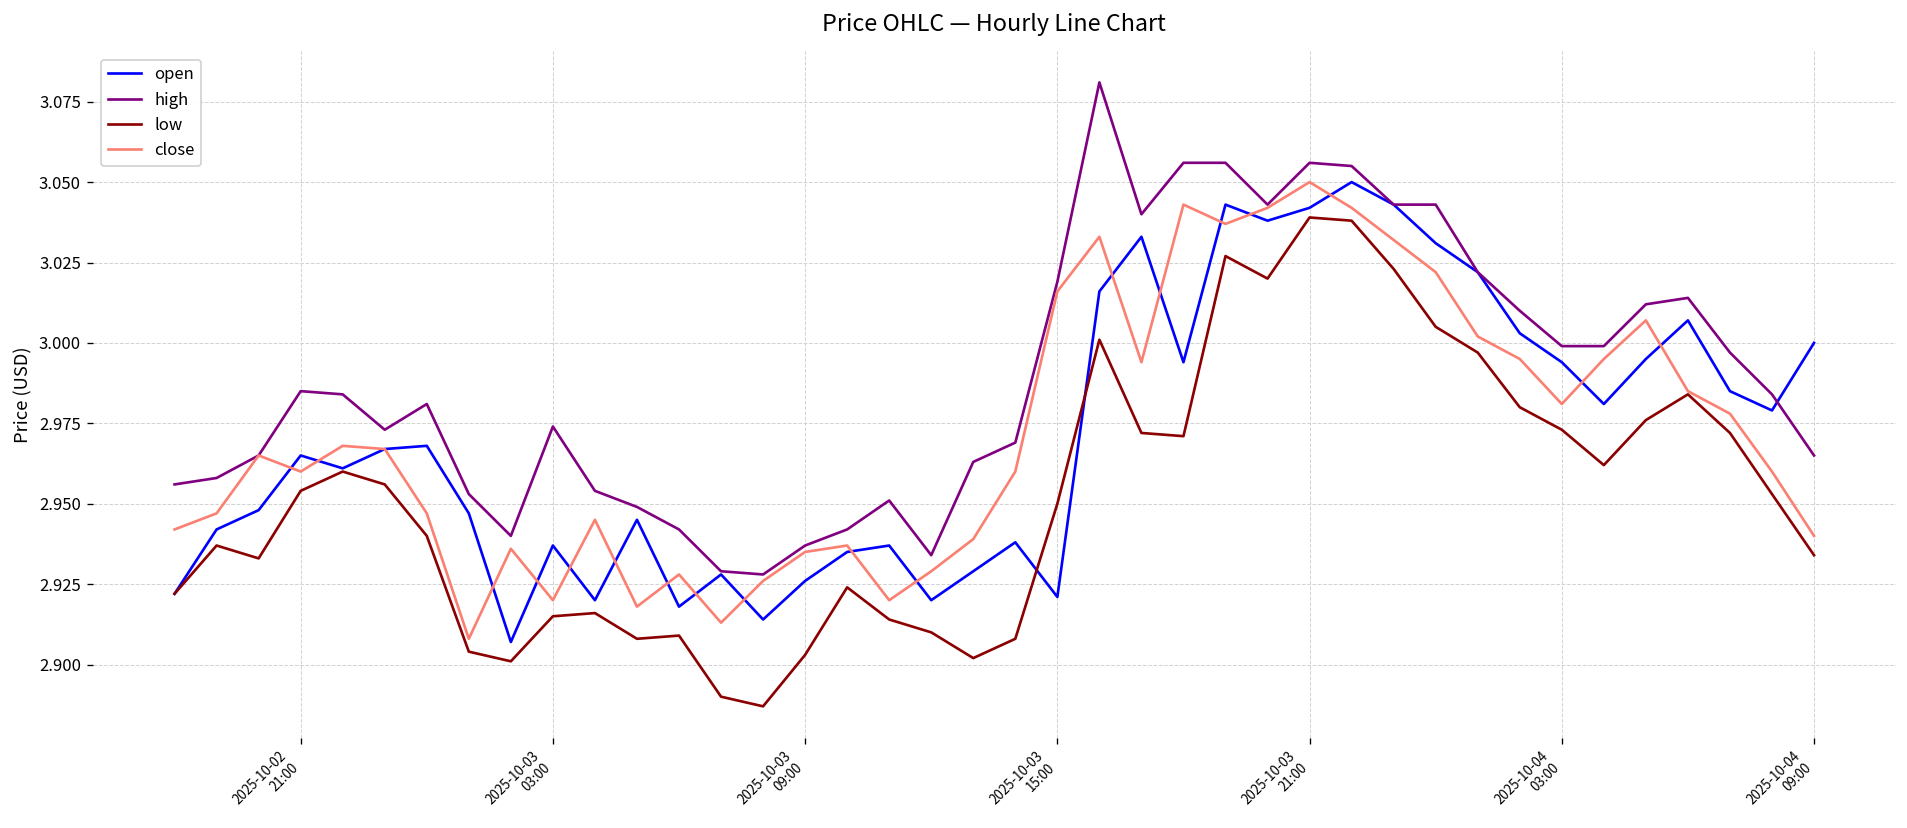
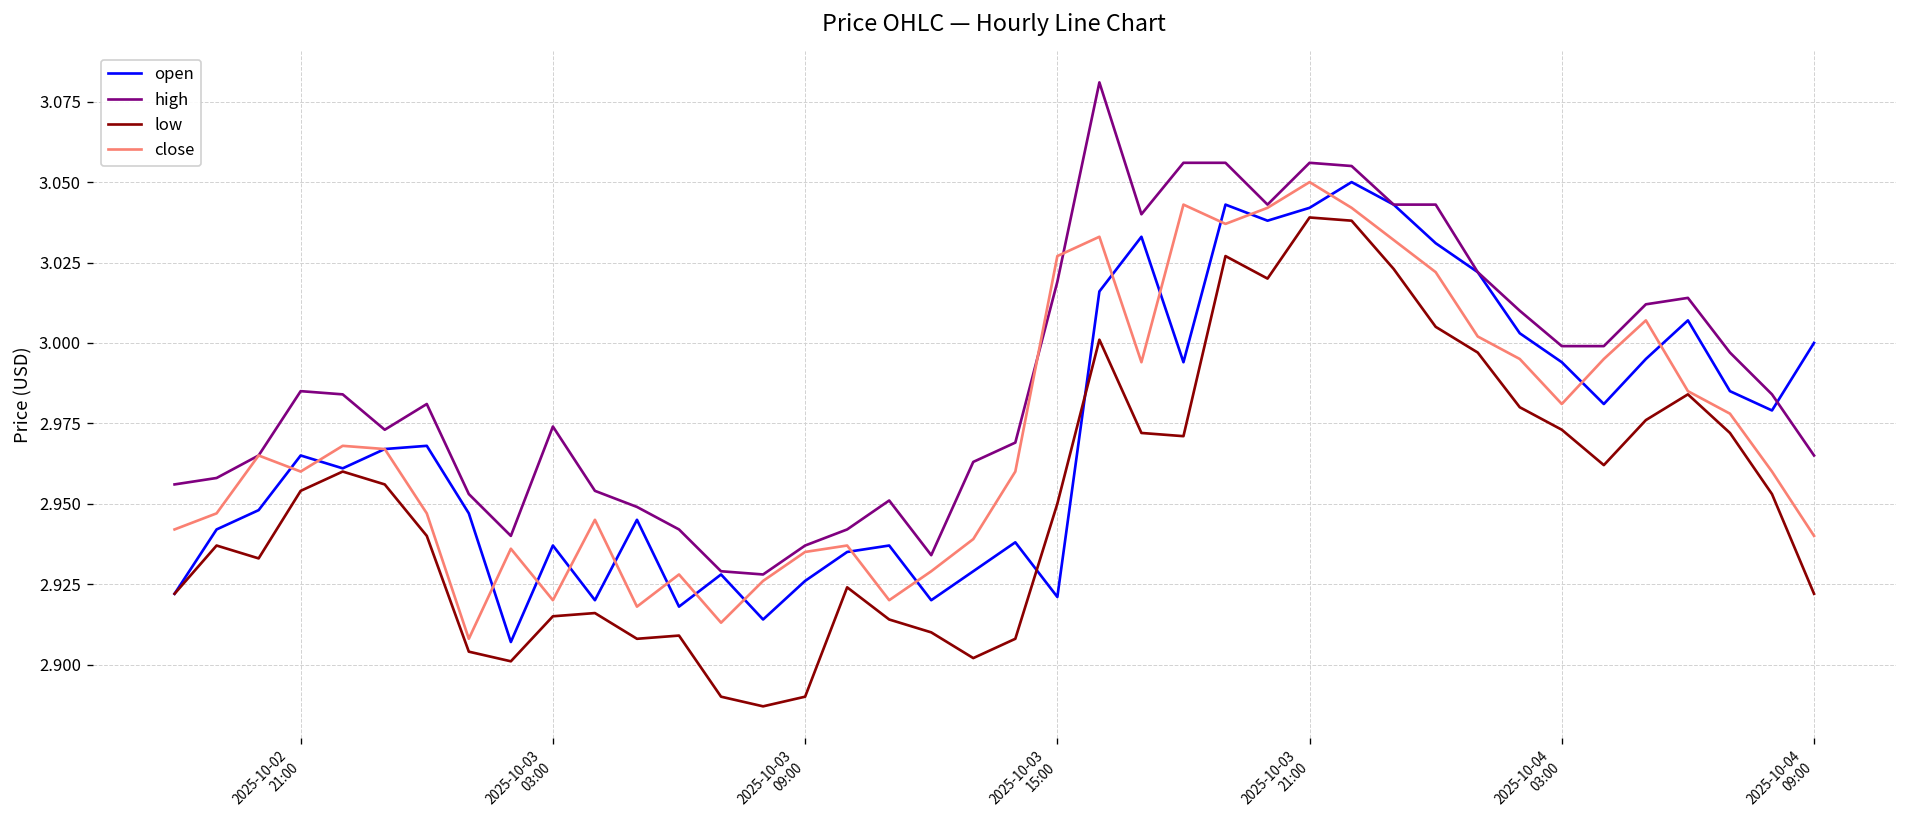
low, 2025-10-03 09:00: 2.903 -> 2.890
close, 2025-10-03 15:00: 3.016 -> 3.027
low, 2025-10-04 09:00: 2.934 -> 2.922
